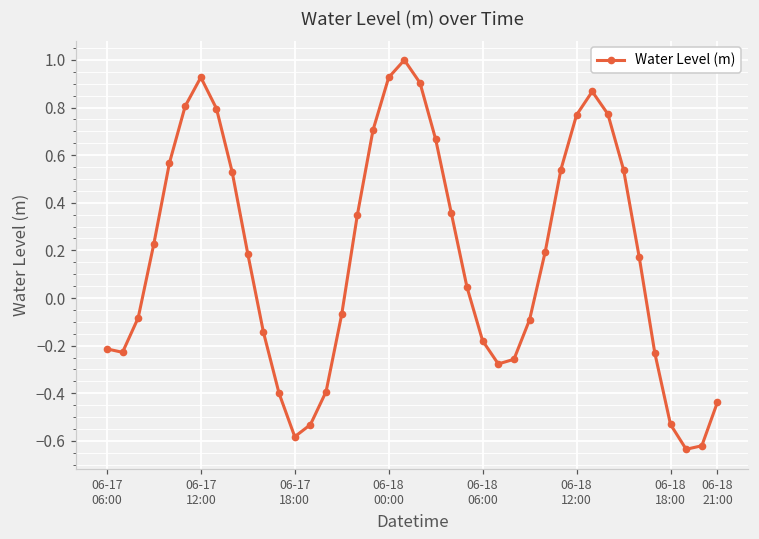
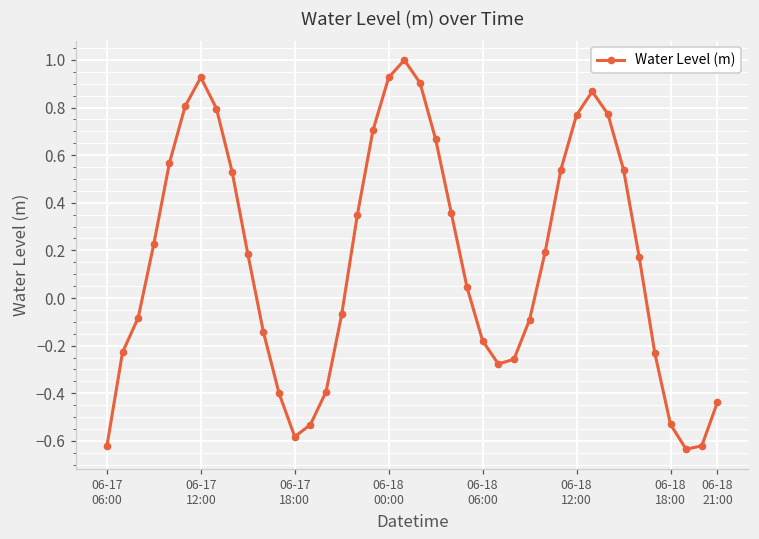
06-17 06:00: -0.21 -> -0.62
